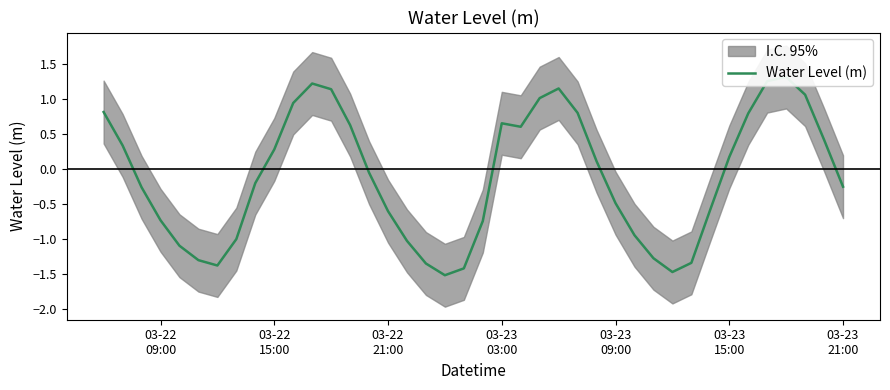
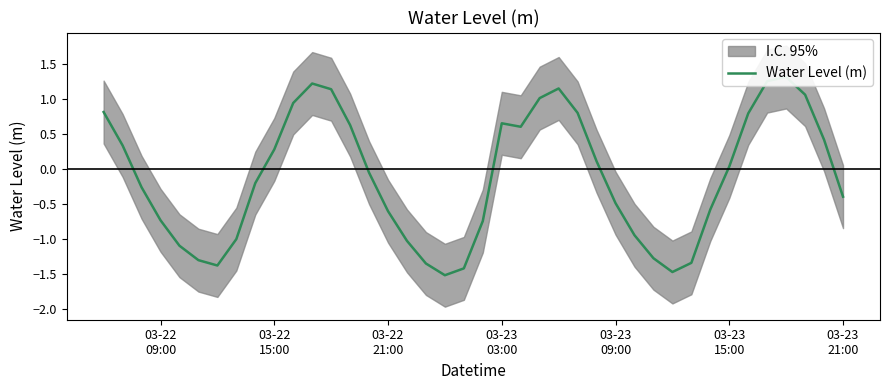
Water Level (m), 03-23 15:00: 0.2 -> 0.0
Water Level (m), 03-23 21:00: -0.3 -> -0.4
